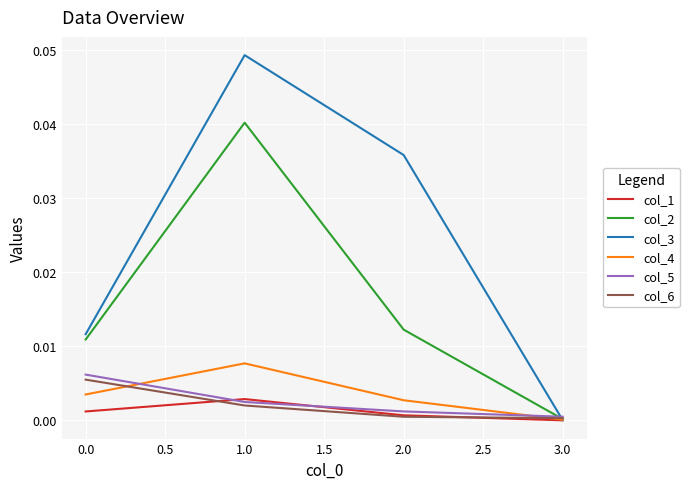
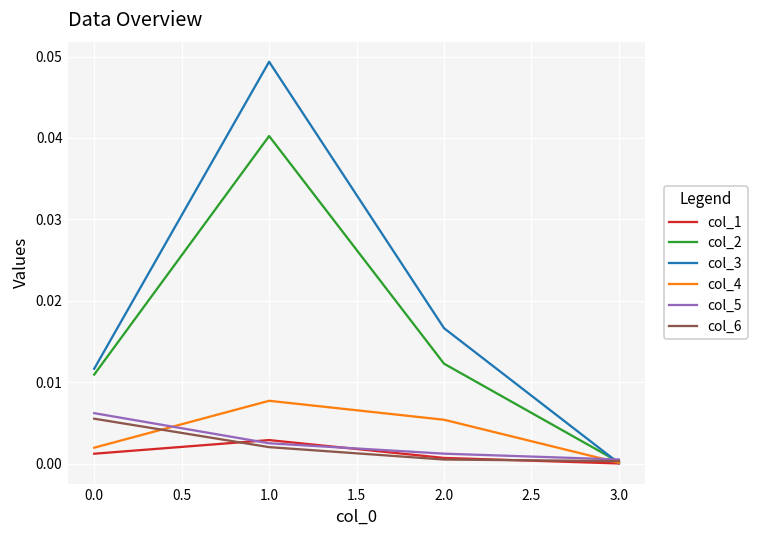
col_4, 0.0: 0.004 -> 0.002
col_3, 2.0: 0.036 -> 0.017
col_4, 2.0: 0.003 -> 0.005
